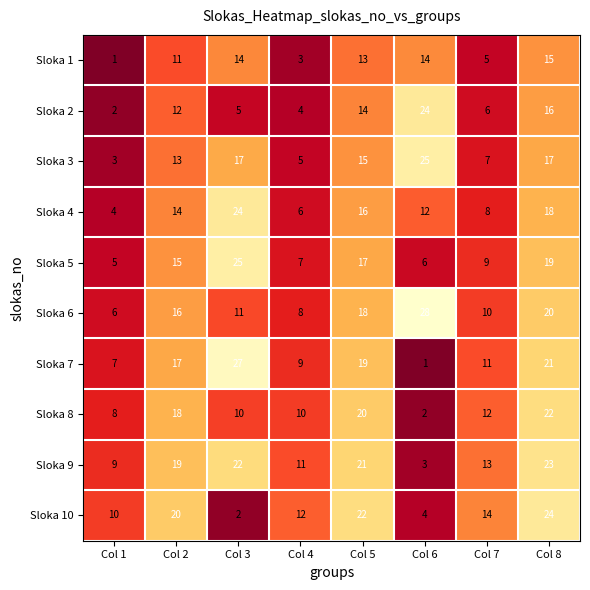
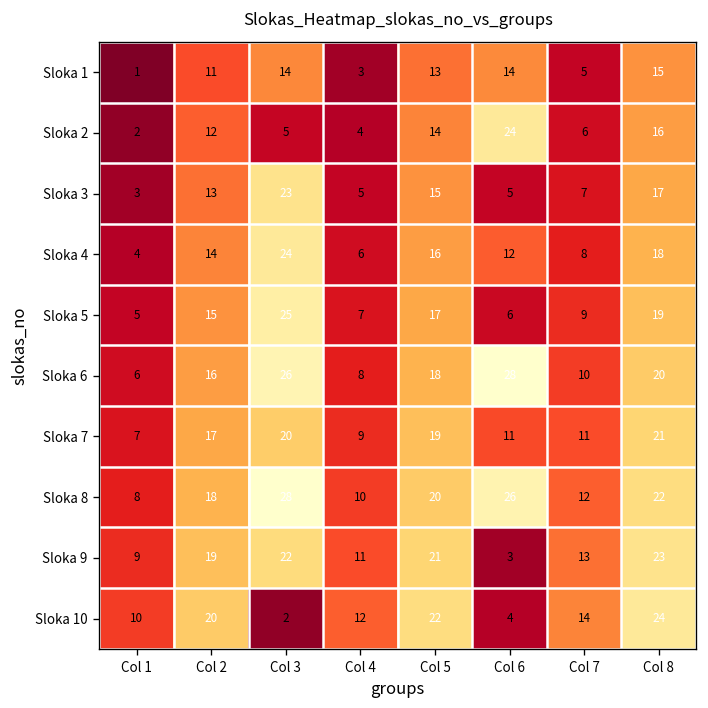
Sloka 3, Col 3: 17 -> 23
Sloka 3, Col 6: 25 -> 5
Sloka 6, Col 3: 11 -> 26
Sloka 7, Col 3: 27 -> 20
Sloka 7, Col 6: 1 -> 11
Sloka 8, Col 3: 10 -> 28
Sloka 8, Col 6: 2 -> 26
